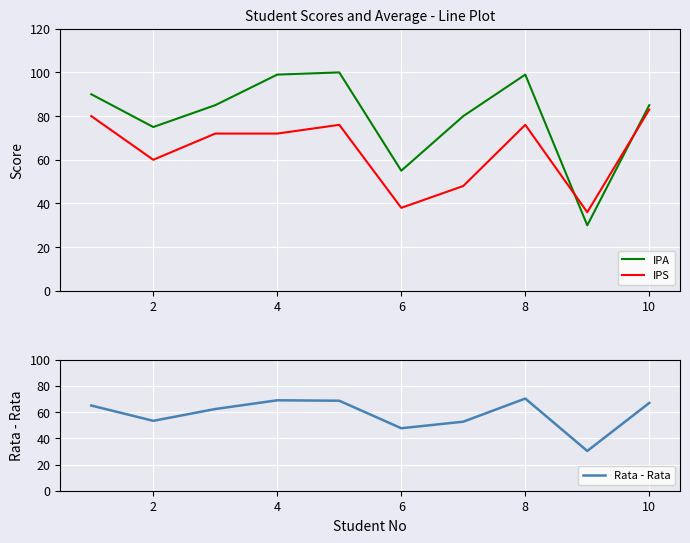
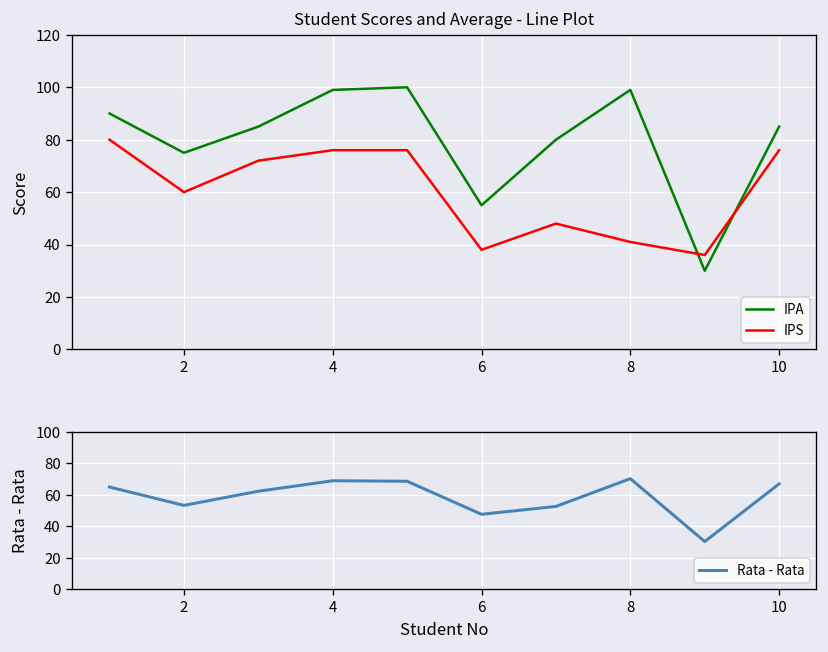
Student Scores and Average - Line Plot, IPS, 4: 72 -> 76
Student Scores and Average - Line Plot, IPS, 8: 76 -> 41
Student Scores and Average - Line Plot, IPS, 10: 83 -> 76
